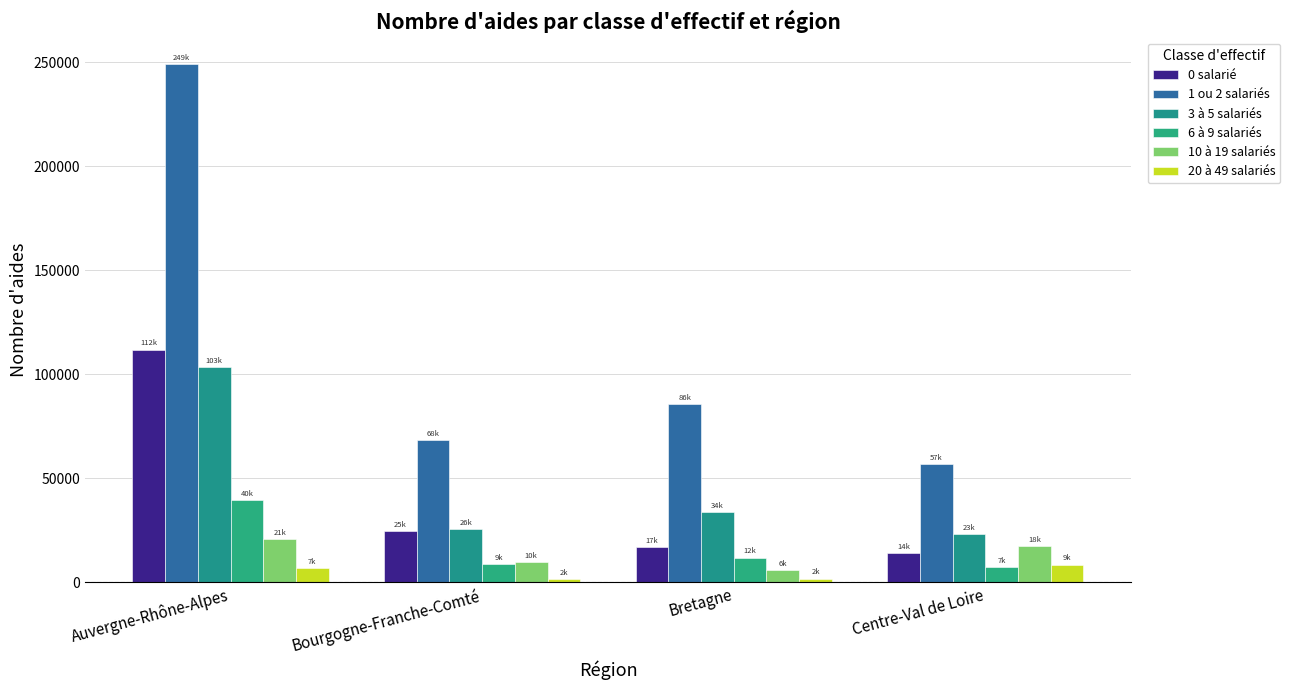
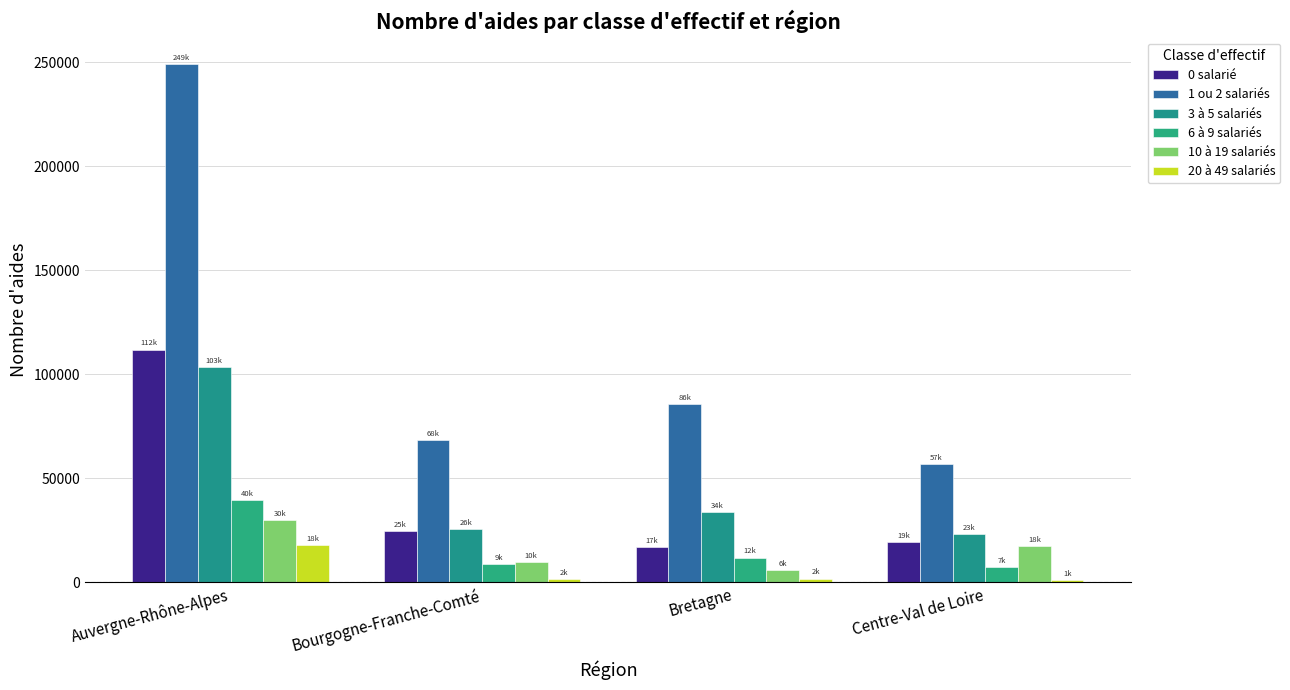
10 à 19 salariés, Auvergne-Rhône-Alpes: 21k -> 30k
20 à 49 salariés, Auvergne-Rhône-Alpes: 7k -> 18k
0 salarié, Centre-Val de Loire: 14k -> 19k
20 à 49 salariés, Centre-Val de Loire: 9k -> 1k
